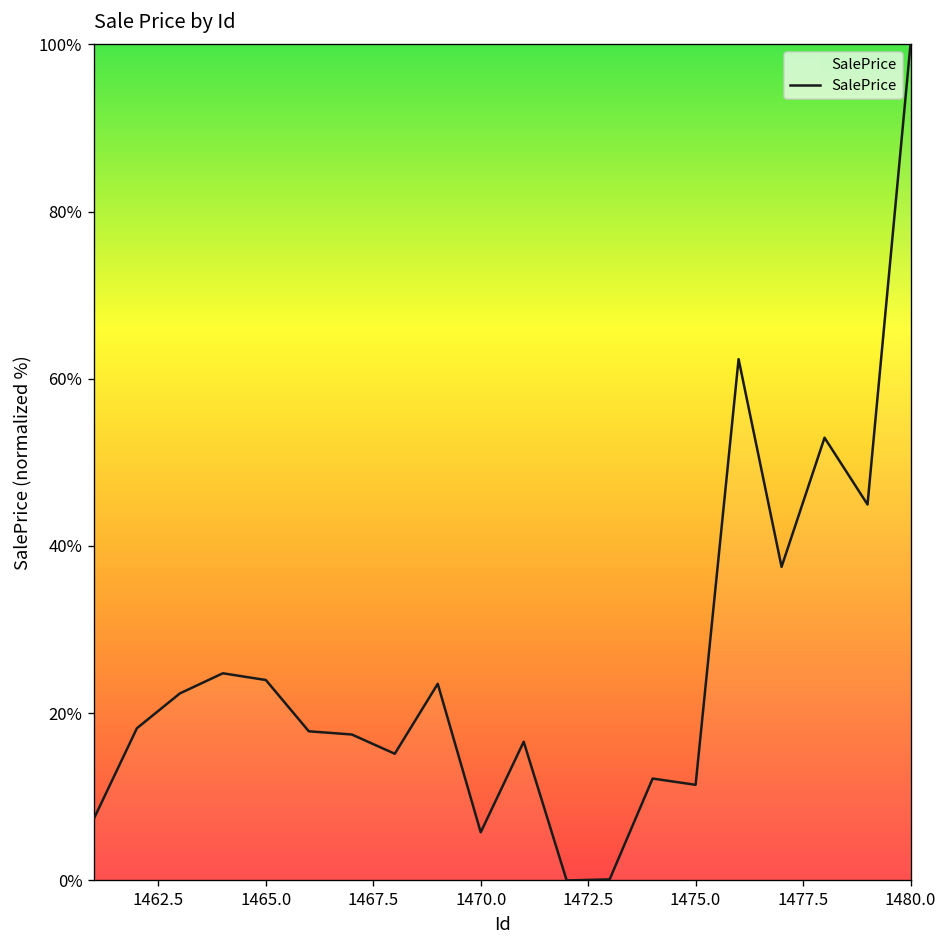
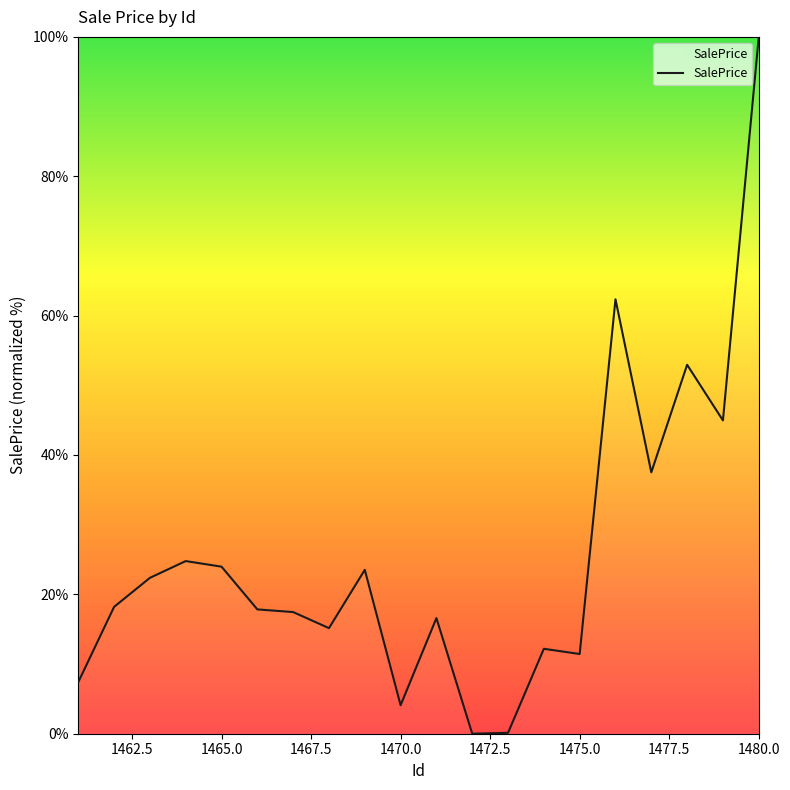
1470.0: 6% -> 4%
